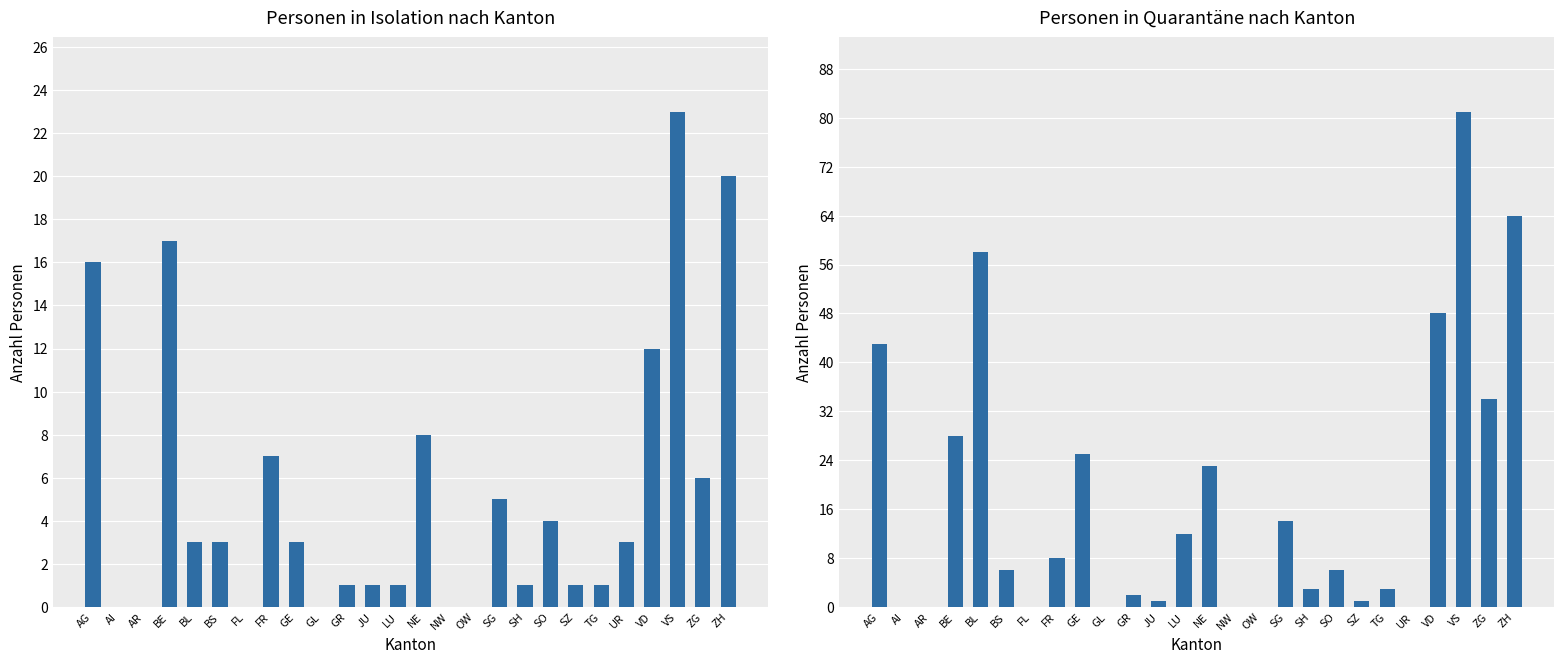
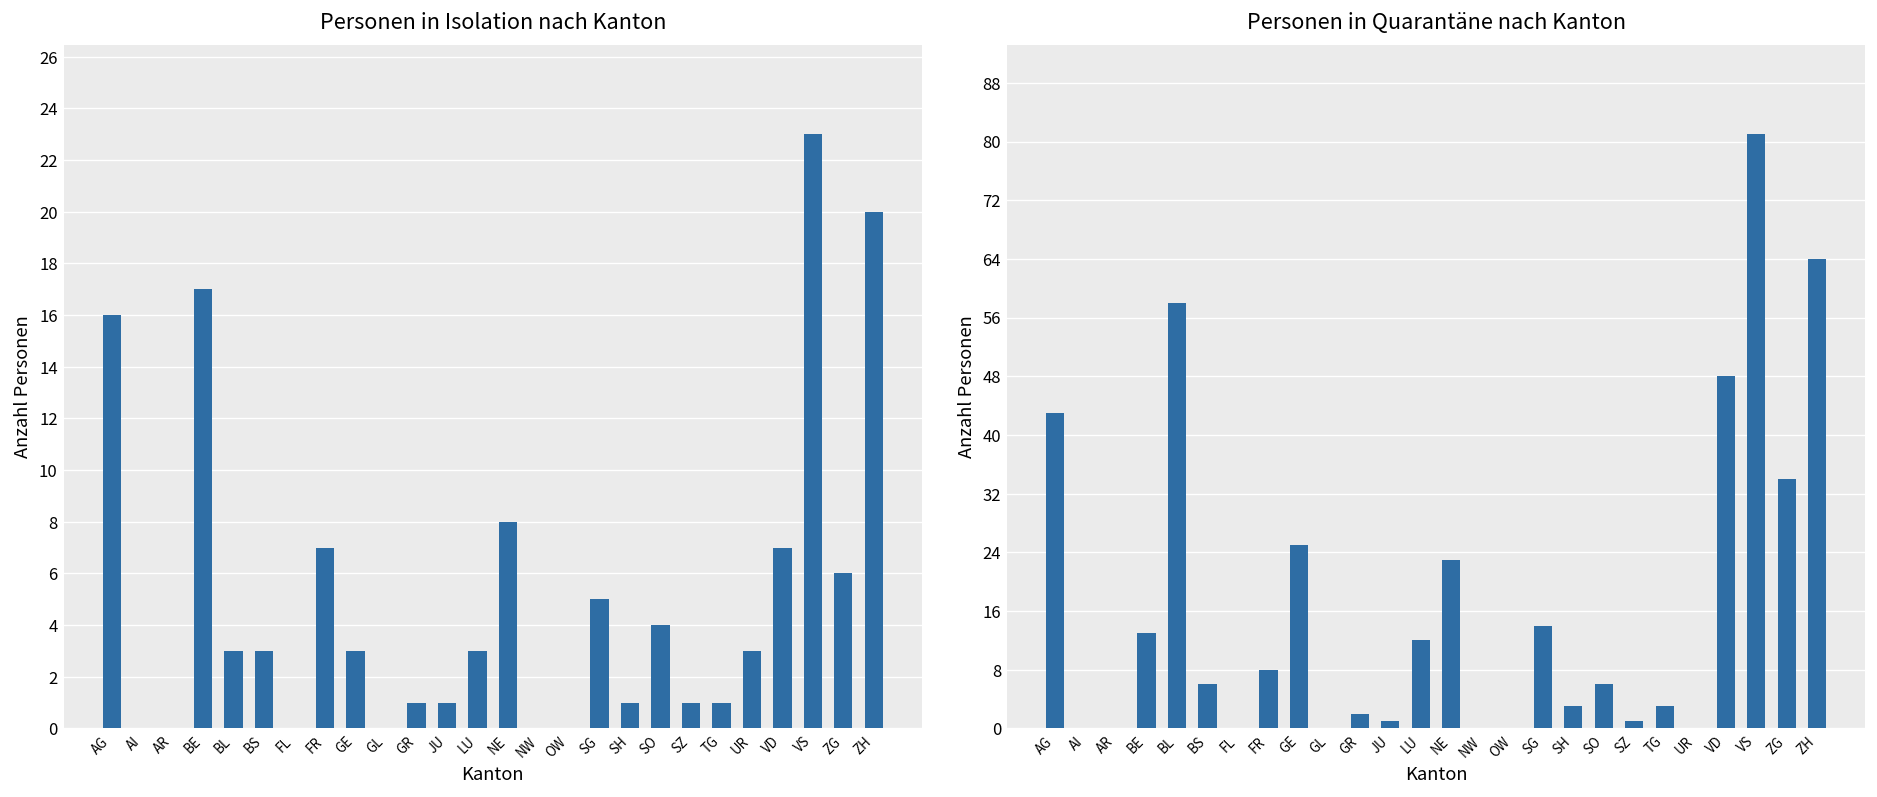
Personen in Isolation nach Kanton, LU: 1 -> 3
Personen in Isolation nach Kanton, VD: 12 -> 7
Personen in Quarantäne nach Kanton, BE: 28 -> 13
